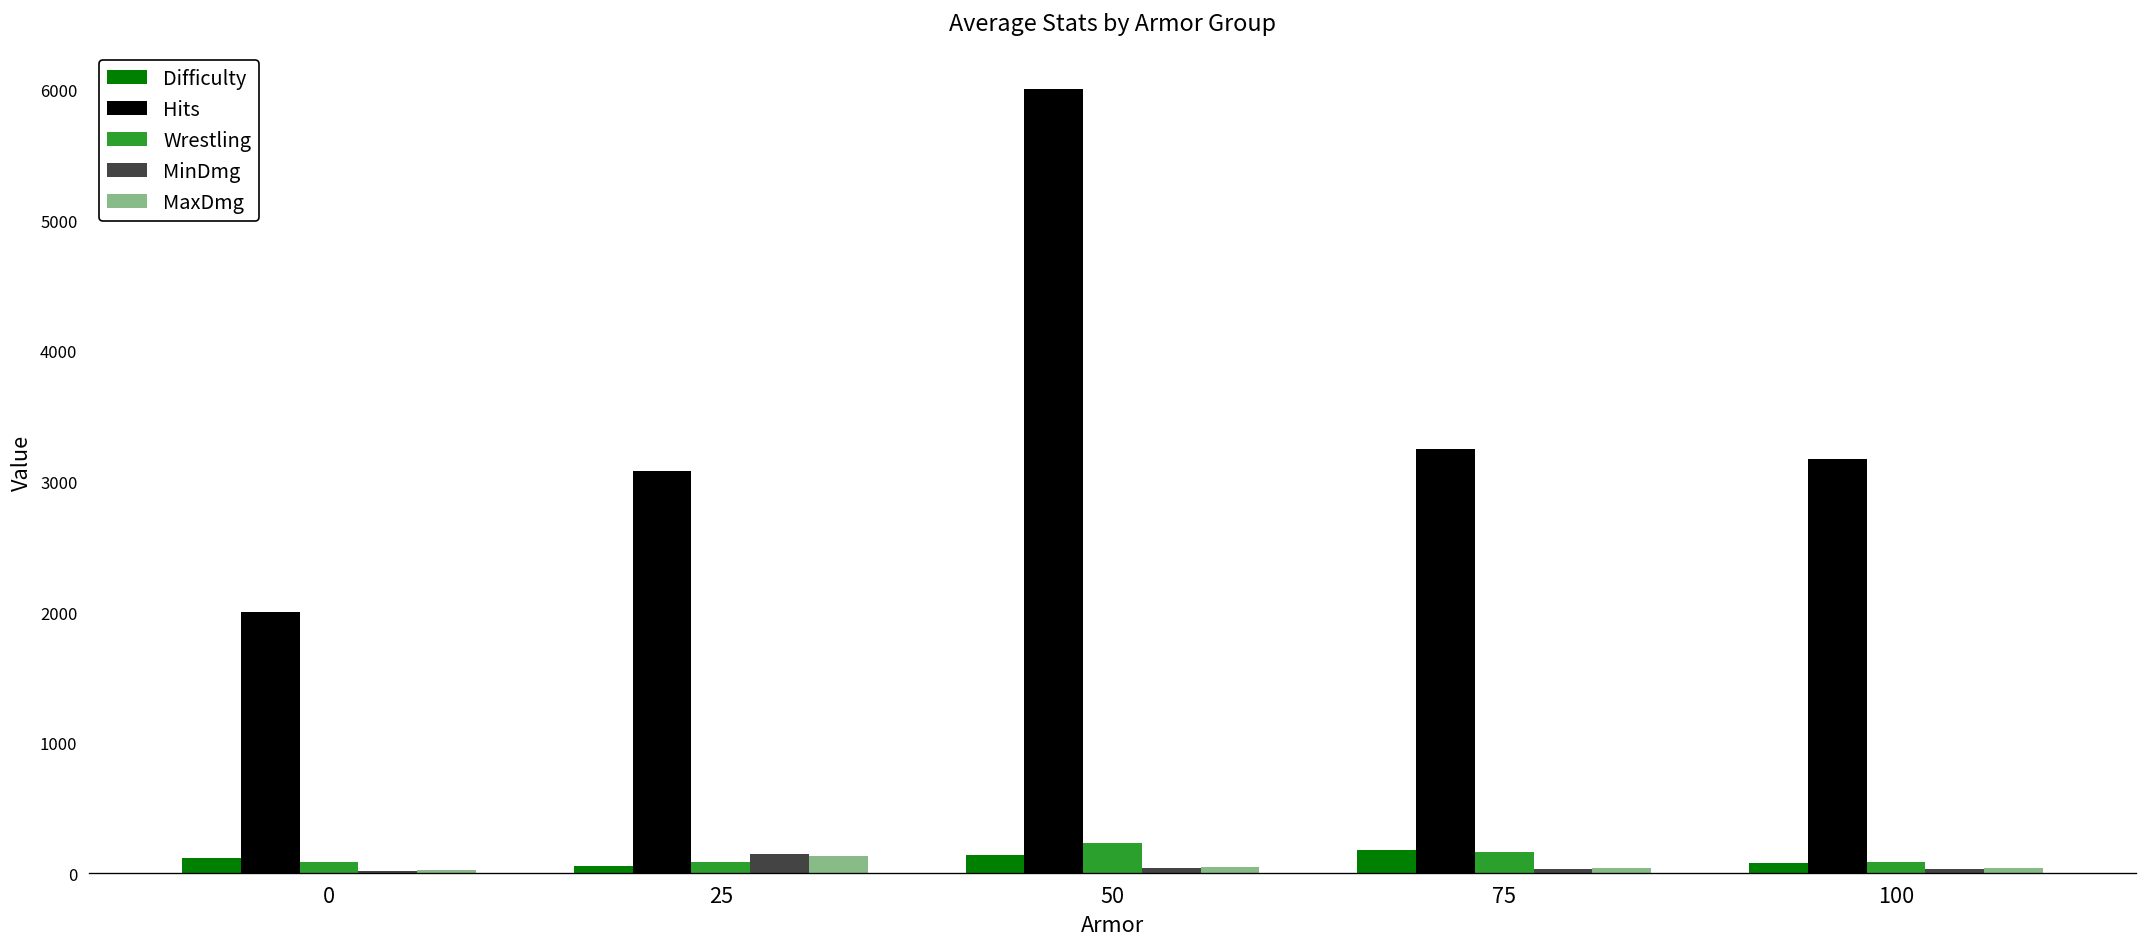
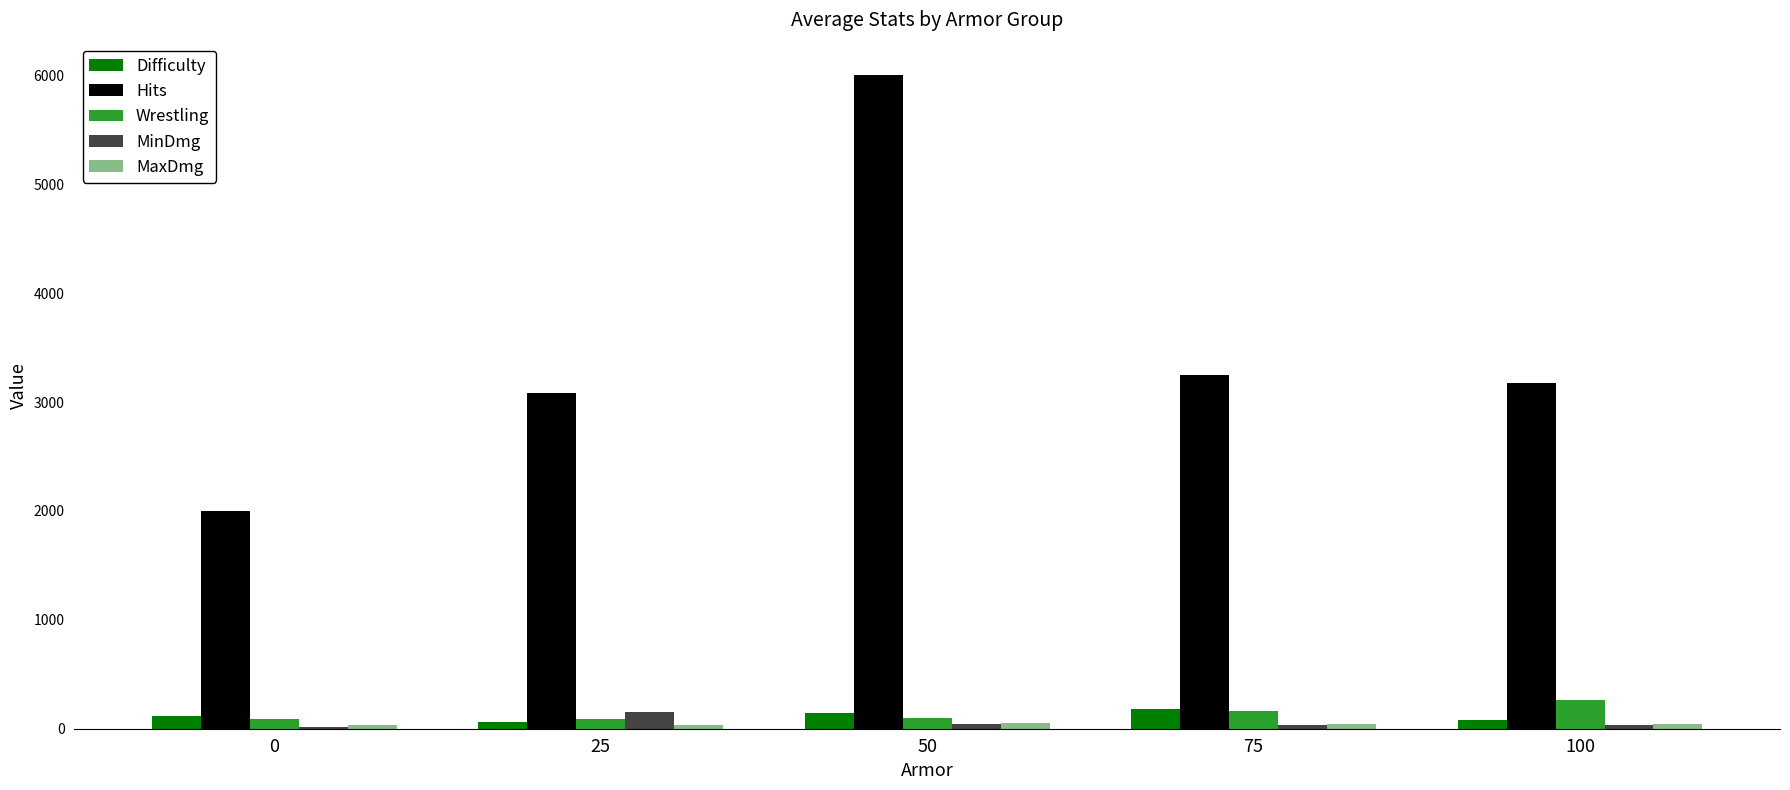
MaxDmg, 25: 140 -> 40
Wrestling, 50: 230 -> 100
Wrestling, 100: 90 -> 270
